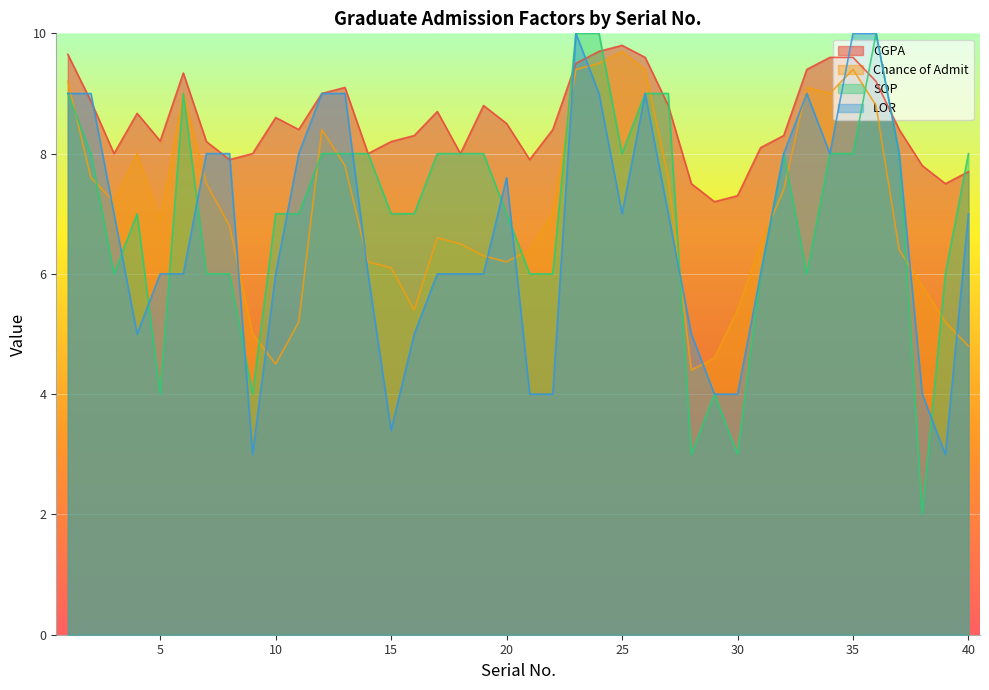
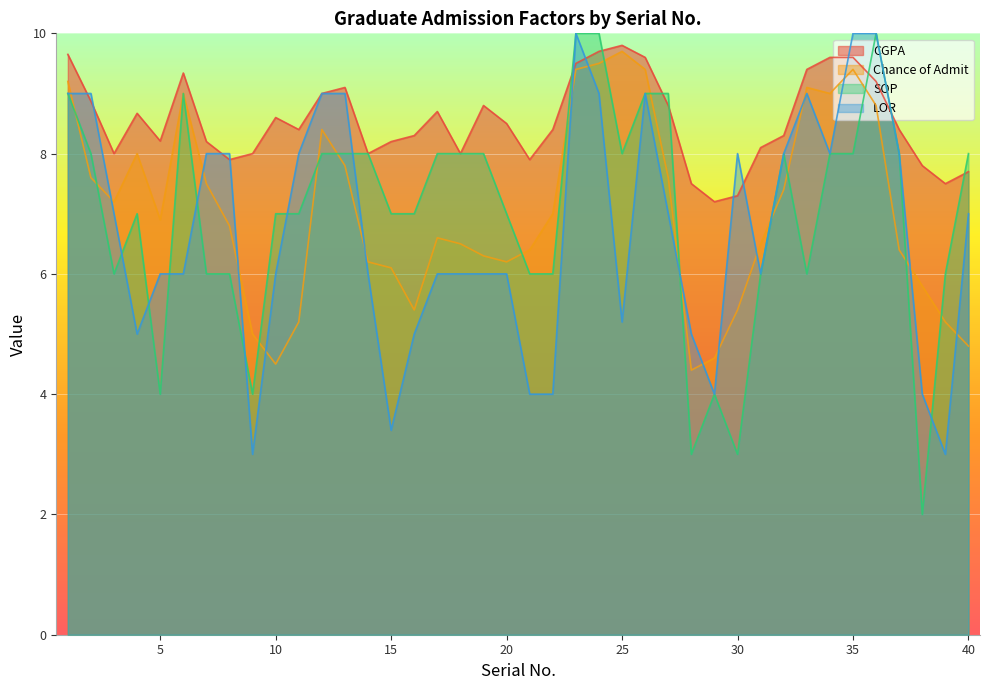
LOR, 20: 7.6 -> 6.0
LOR, 25: 7.0 -> 5.2
LOR, 30: 4.0 -> 8.0
